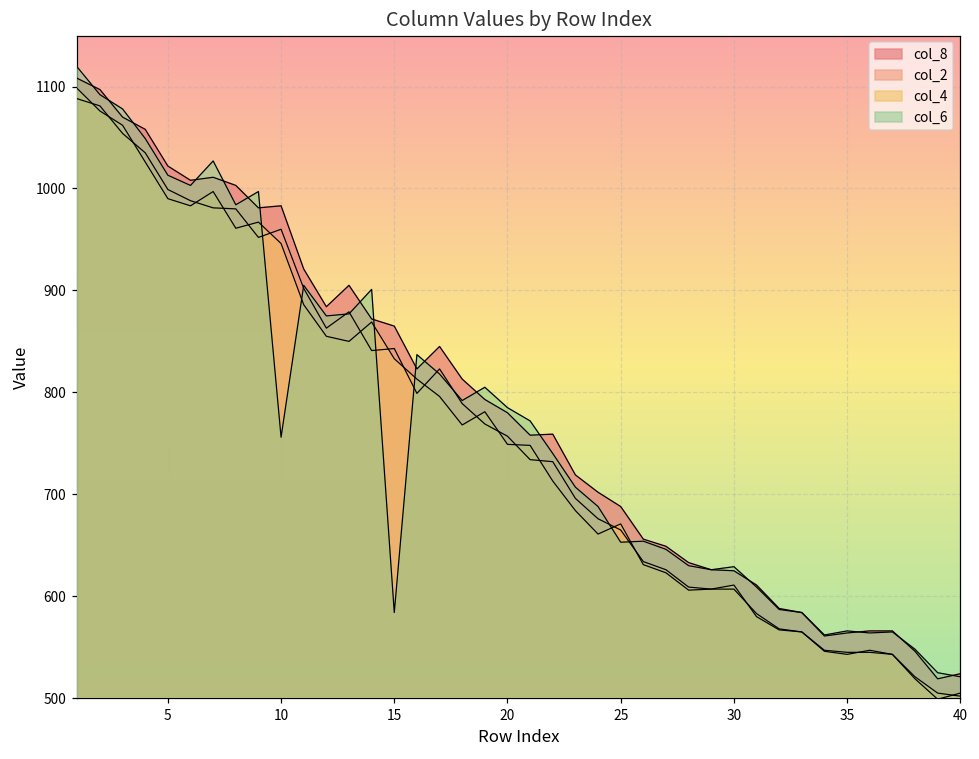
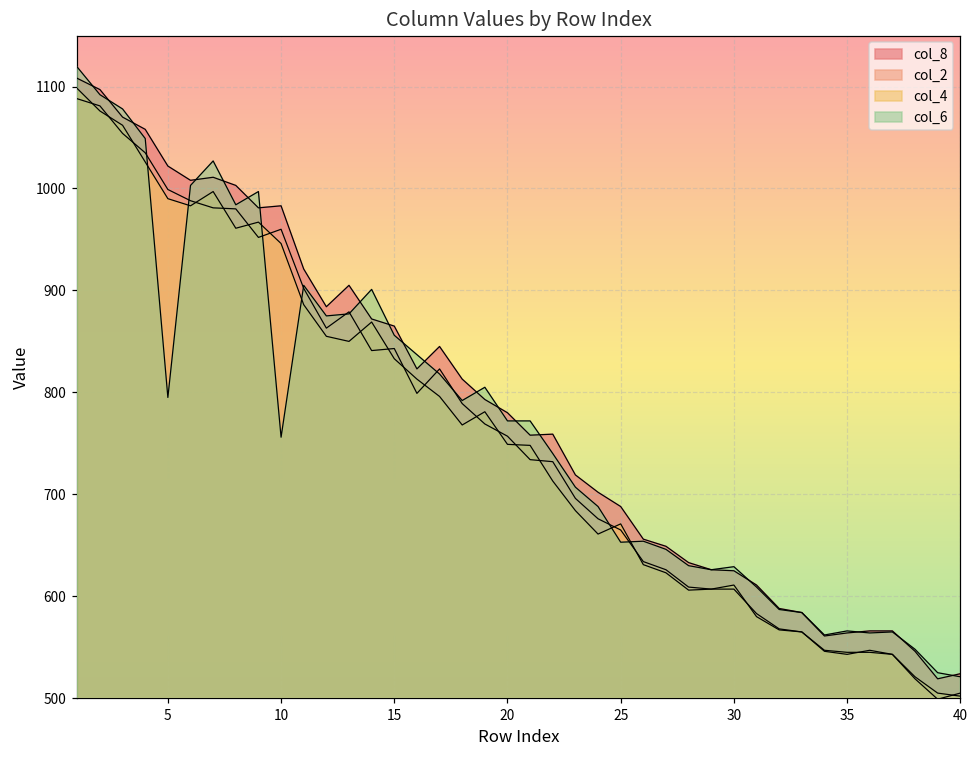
col_6, 5: 1010 -> 800
col_6, 15: 580 -> 860
col_6, 20: 790 -> 770
